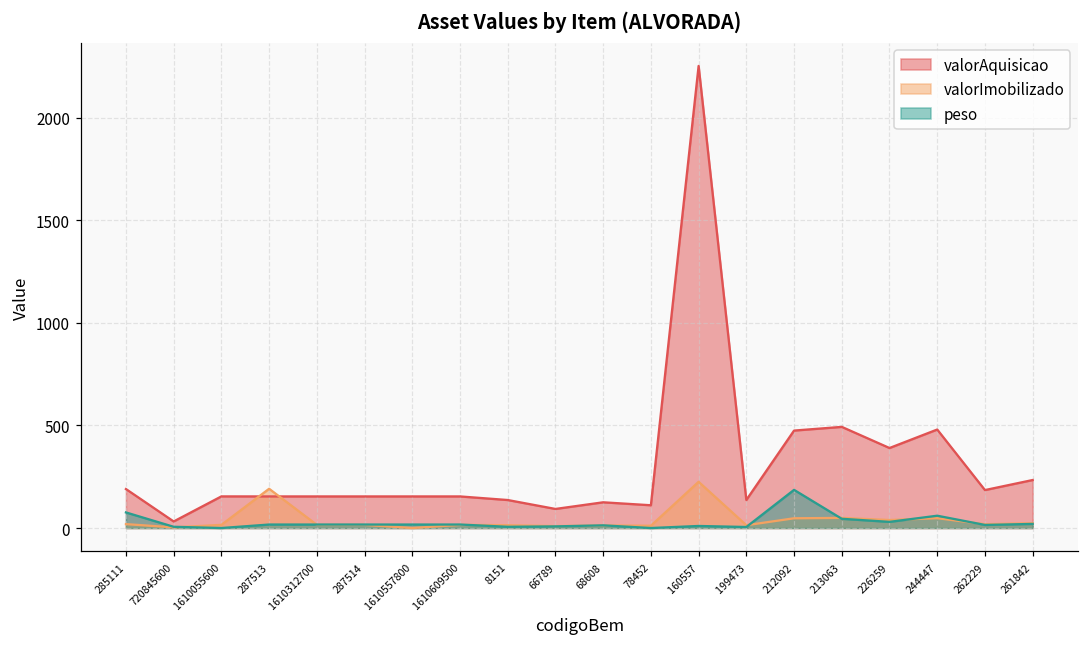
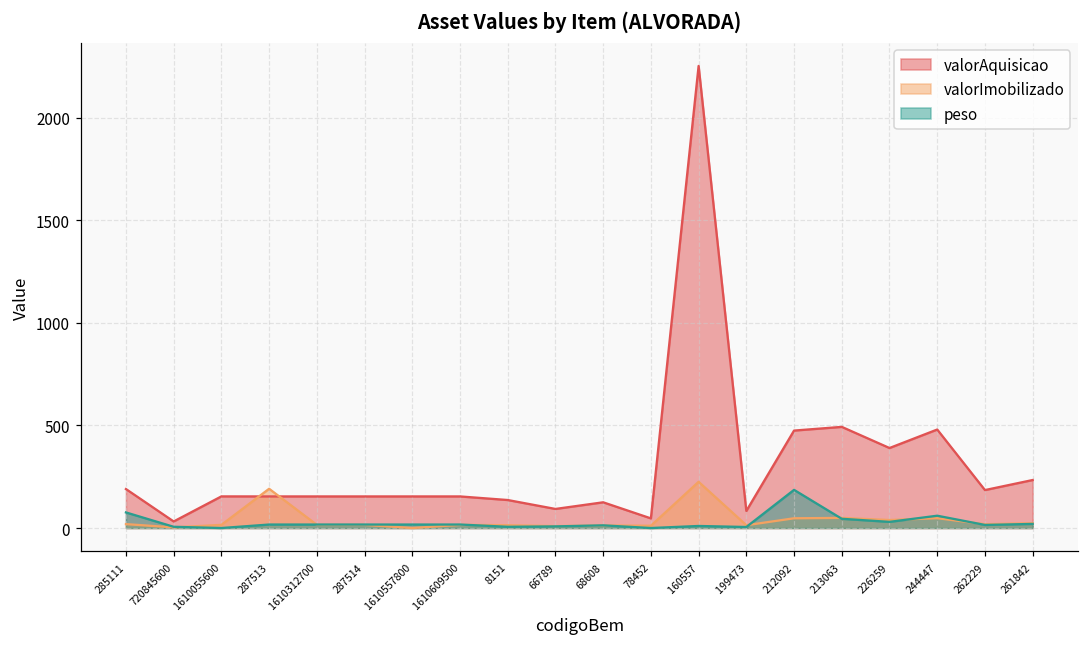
valorAquisicao, 78452: 110 -> 50
valorAquisicao, 199473: 140 -> 80
